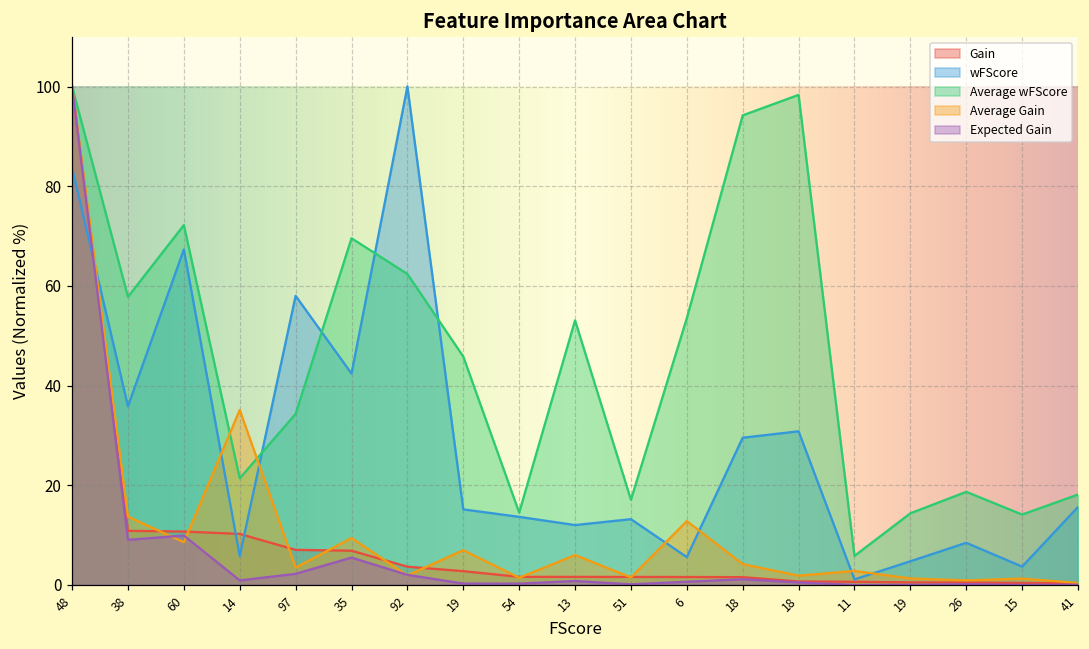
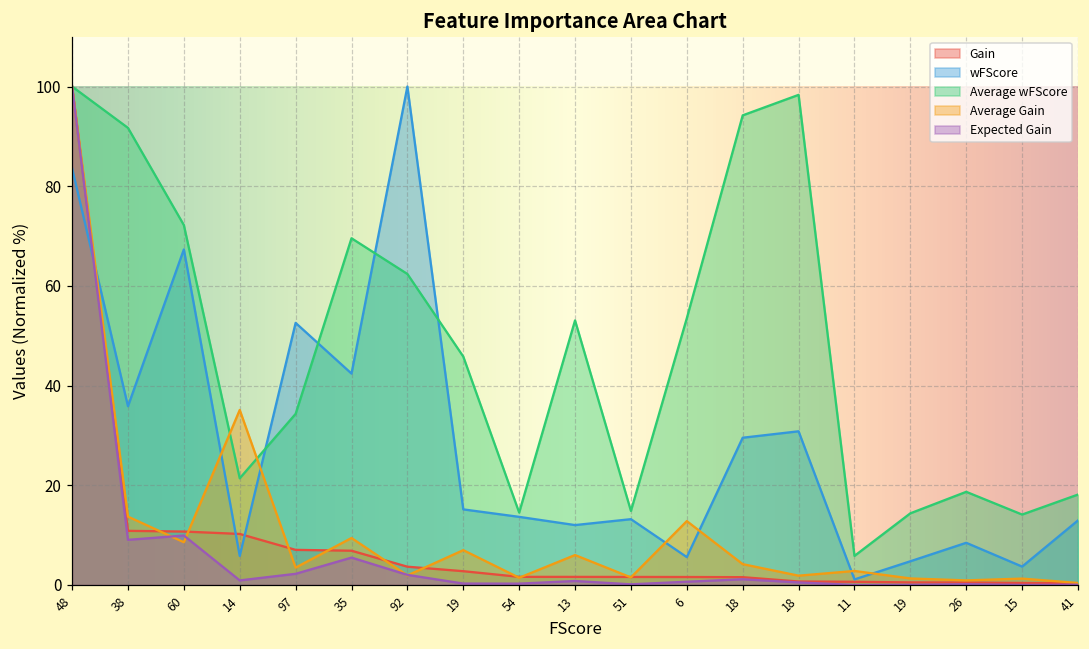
Average wFScore, 38: 58 -> 92
wFScore, 97: 58 -> 53
Average wFScore, 51: 17 -> 15
wFScore, 41: 16 -> 13
